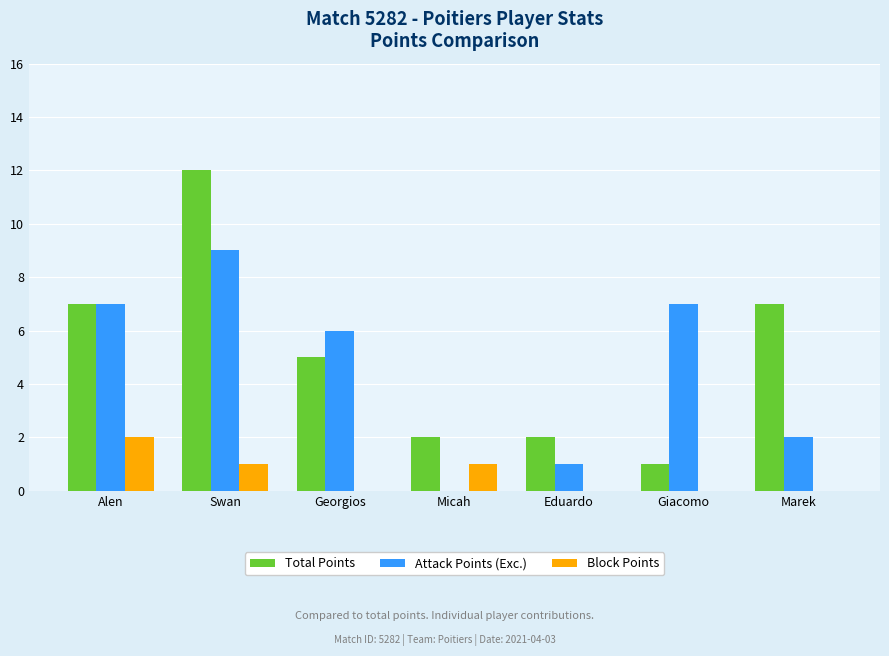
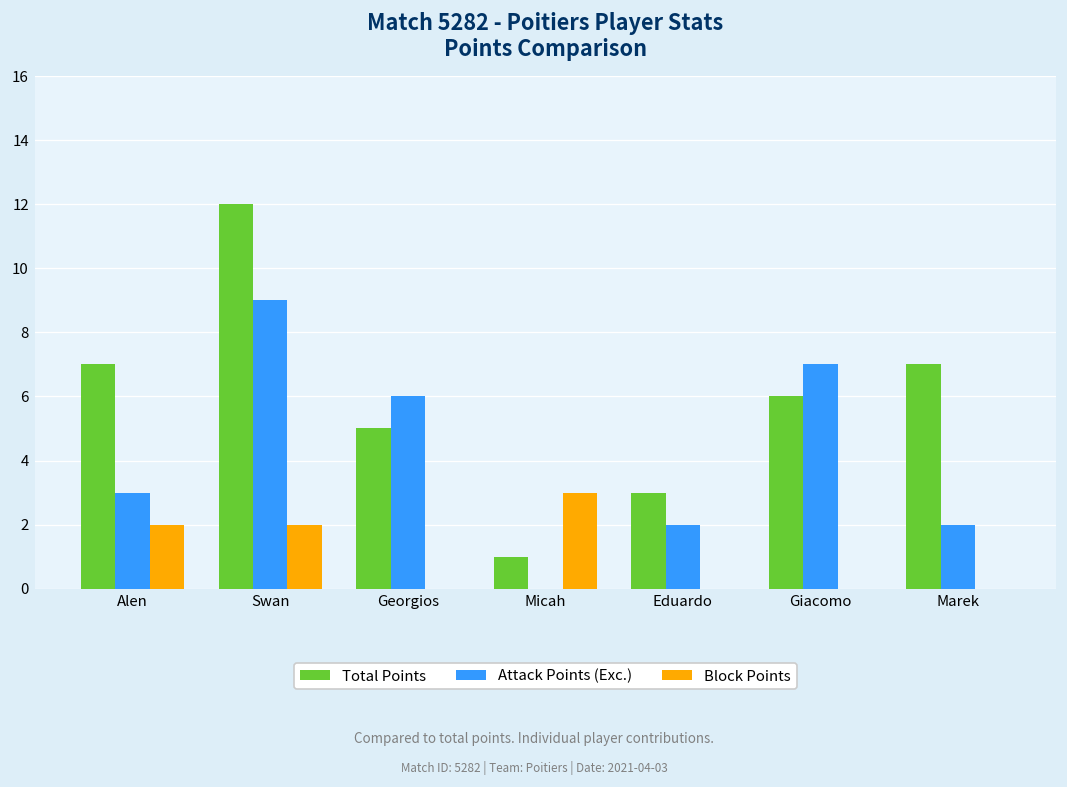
Attack Points (Exc.), Alen: 7 -> 3
Block Points, Swan: 1 -> 2
Total Points, Micah: 2 -> 1
Block Points, Micah: 1 -> 3
Total Points, Eduardo: 2 -> 3
Attack Points (Exc.), Eduardo: 1 -> 2
Total Points, Giacomo: 1 -> 6
